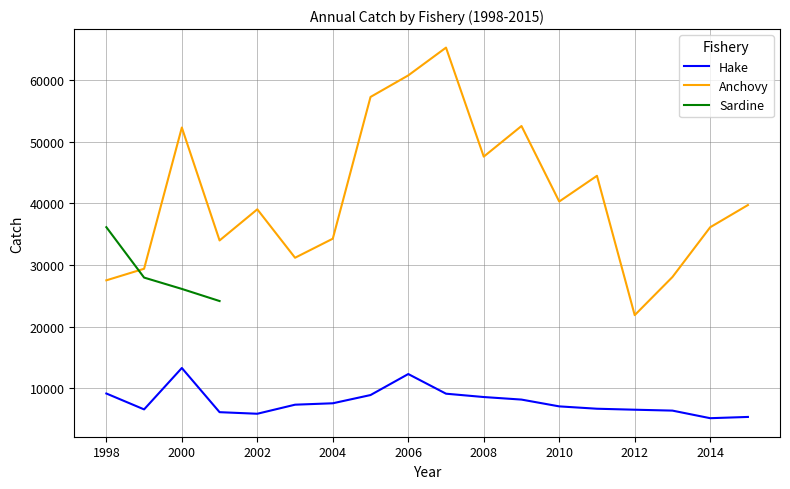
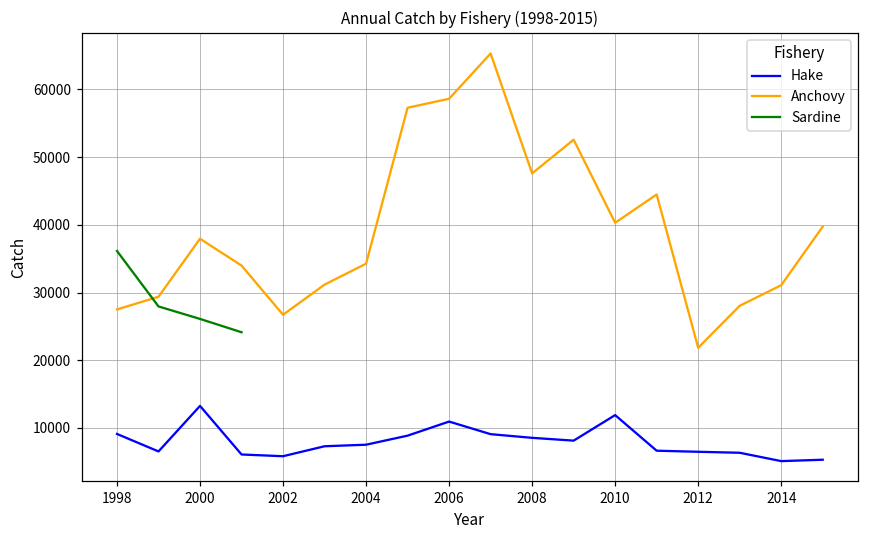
Anchovy, 2000: 52000 -> 38000
Anchovy, 2002: 39000 -> 27000
Hake, 2006: 12000 -> 11000
Anchovy, 2006: 61000 -> 59000
Hake, 2010: 7000 -> 12000
Anchovy, 2014: 36000 -> 31000
